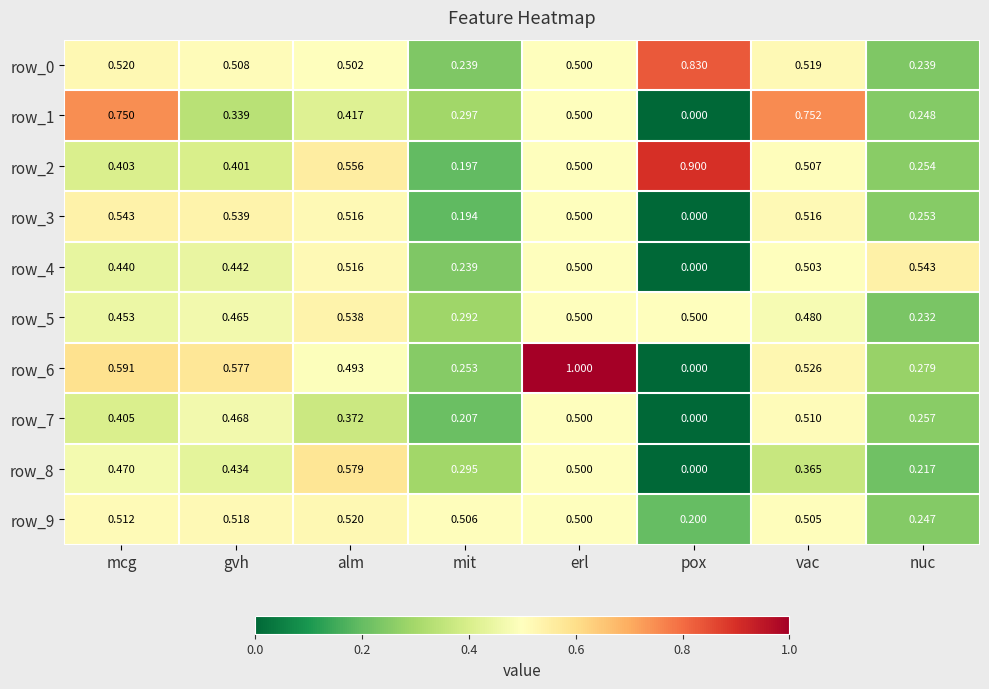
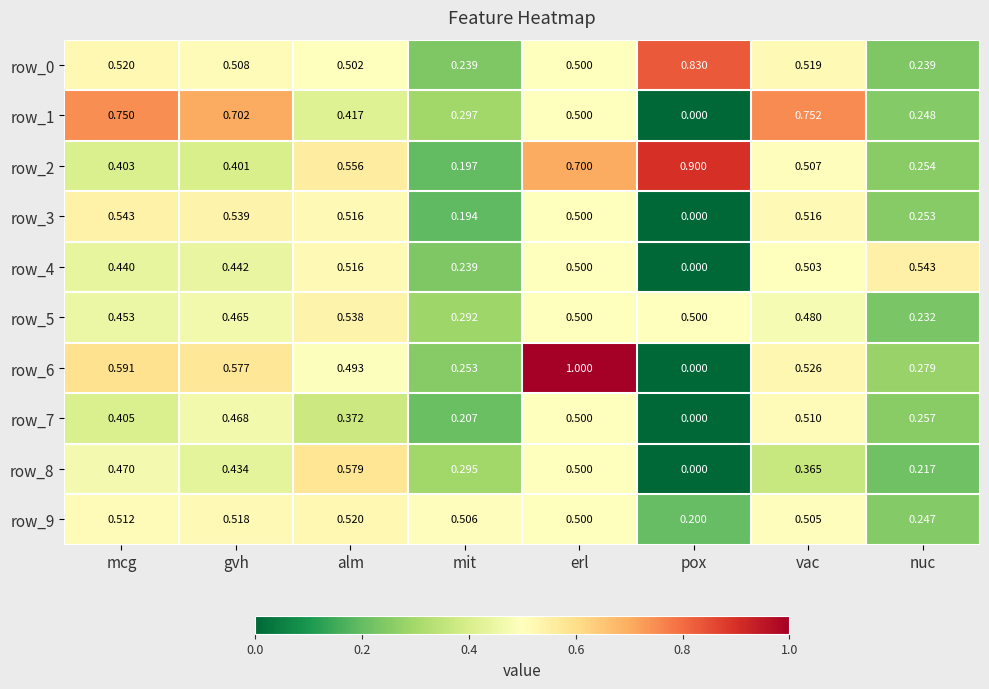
row_1, gvh: 0.339 -> 0.702
row_2, erl: 0.500 -> 0.700
